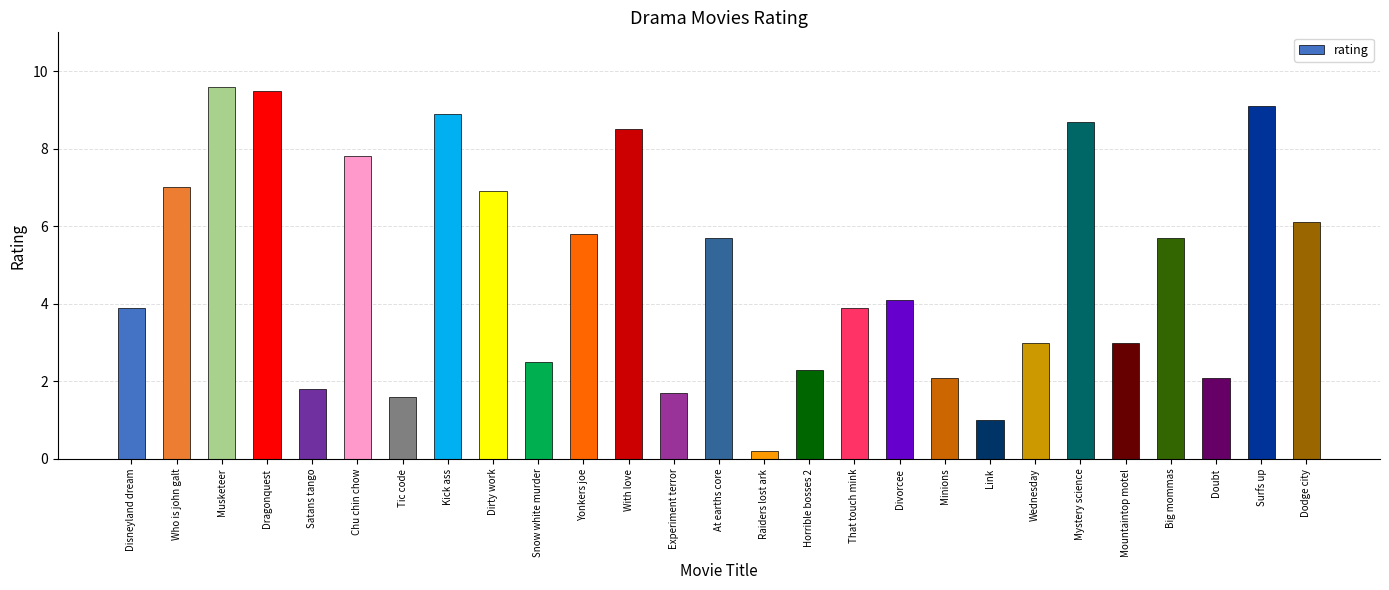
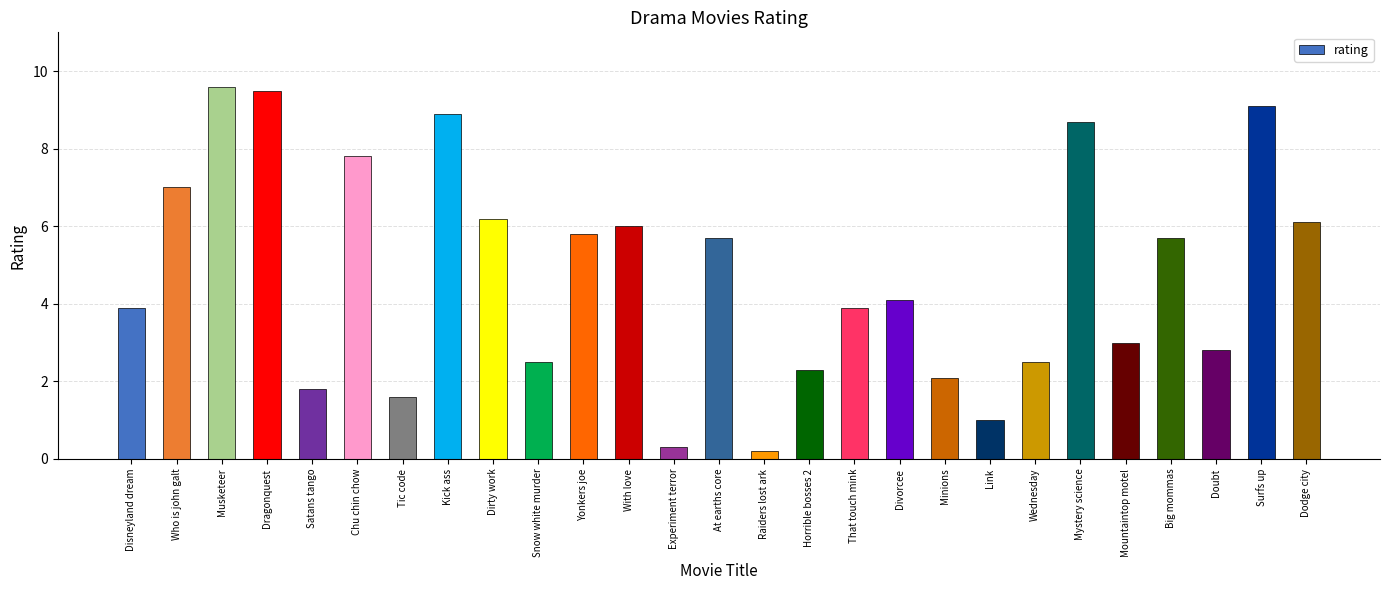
Dirty work: 6.9 -> 6.2
With love: 8.5 -> 6.0
Experiment terror: 1.7 -> 0.3
Wednesday: 3.0 -> 2.5
Doubt: 2.1 -> 2.8
